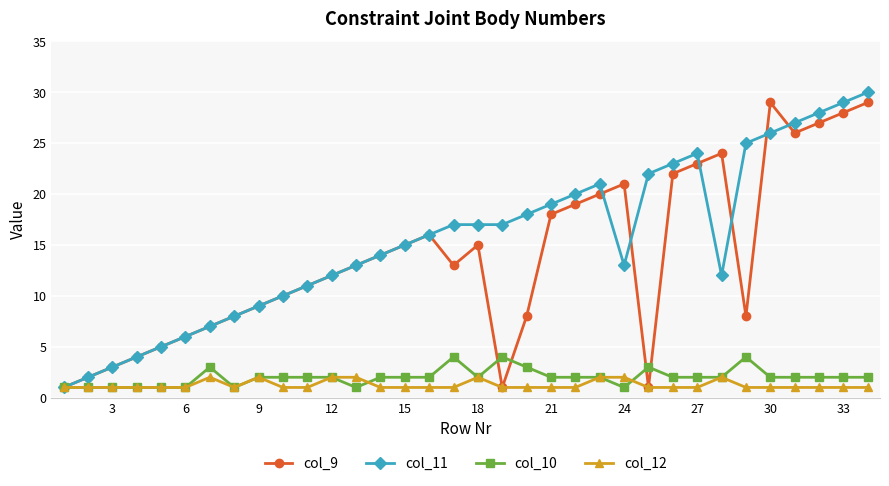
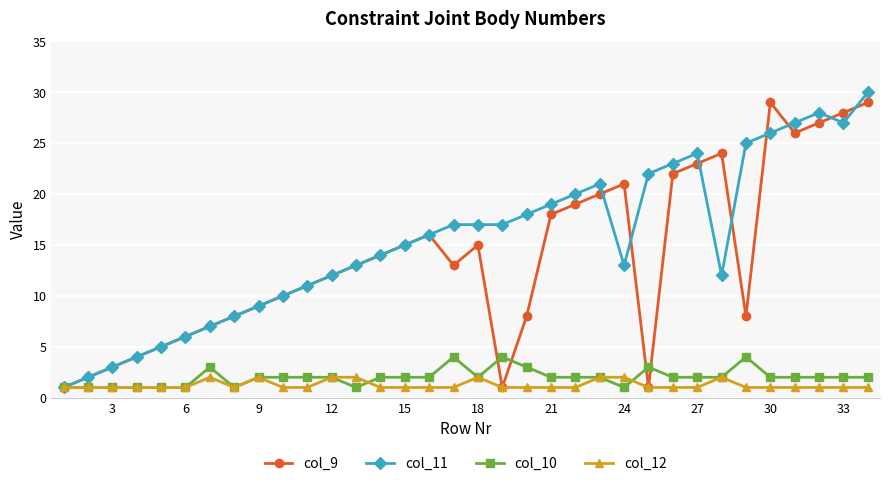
col_11, 33: 29 -> 27
